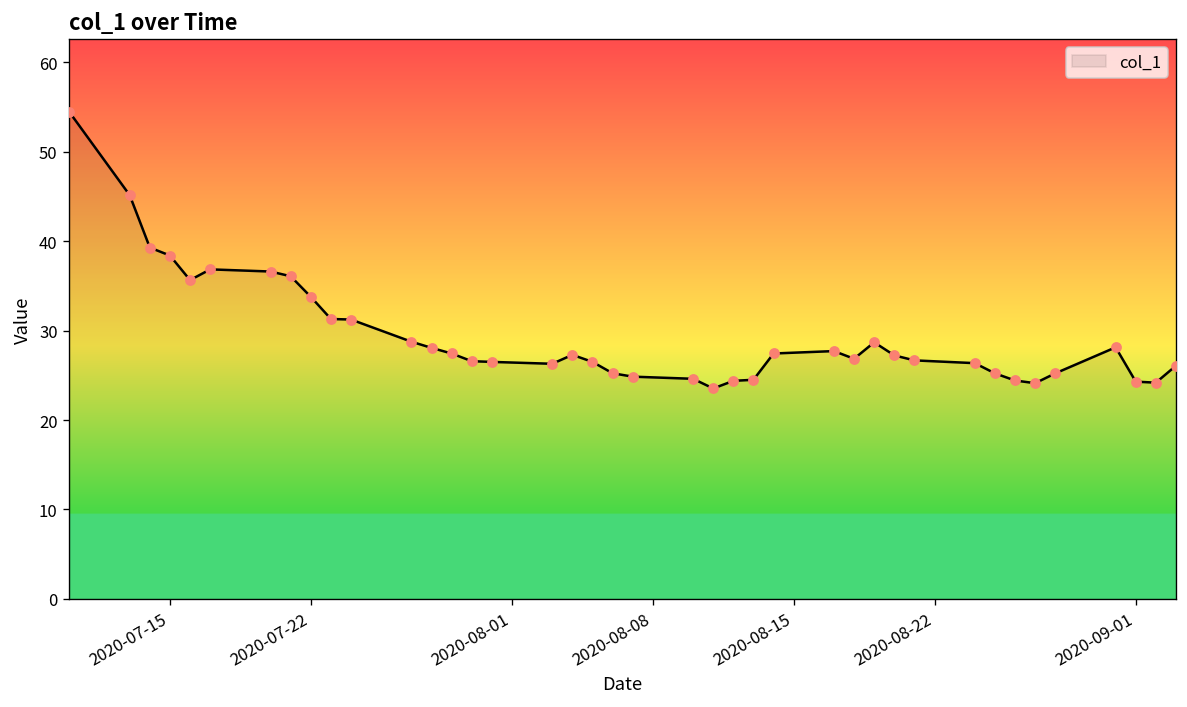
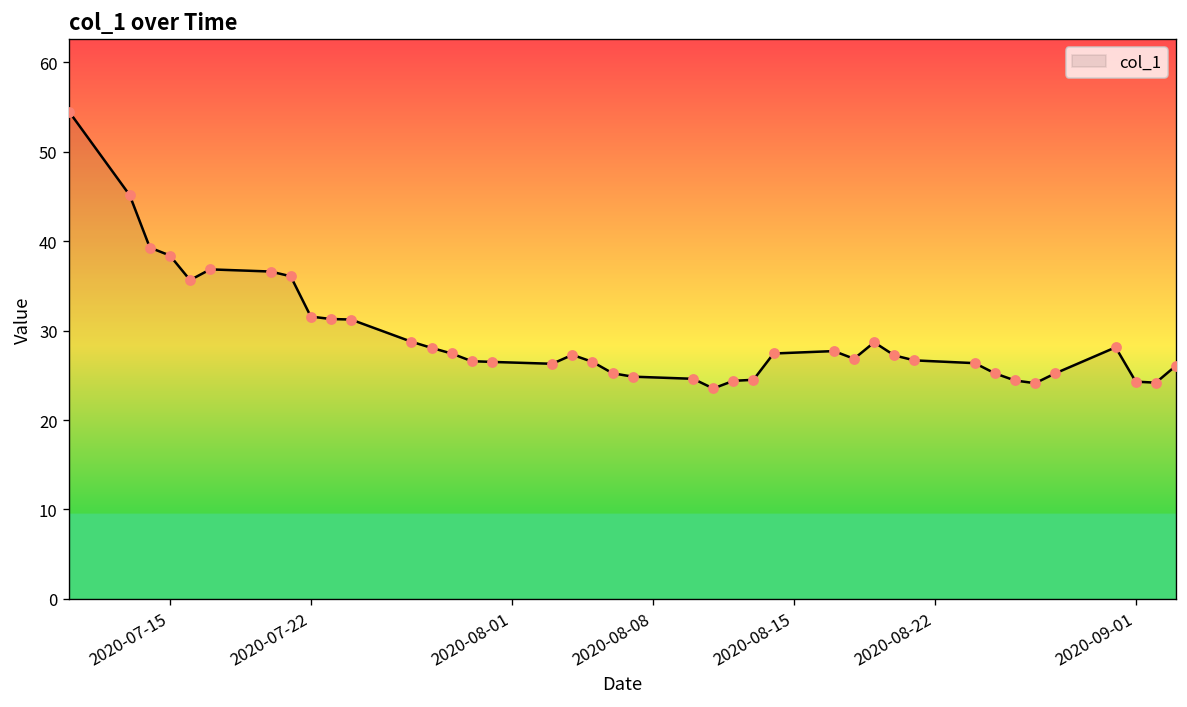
2020-07-22: 34 -> 32
